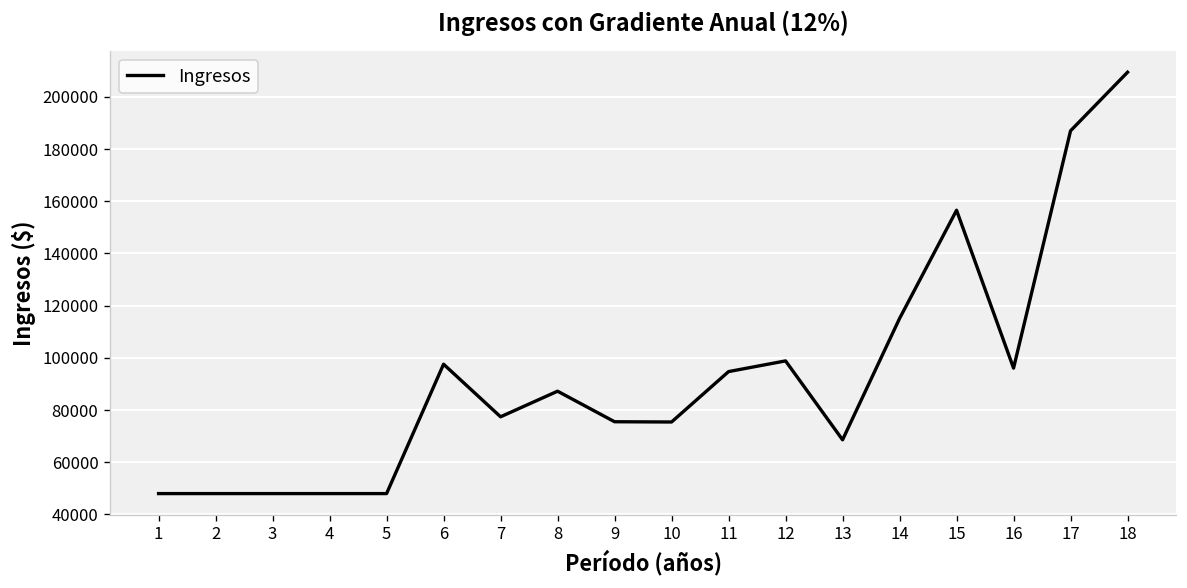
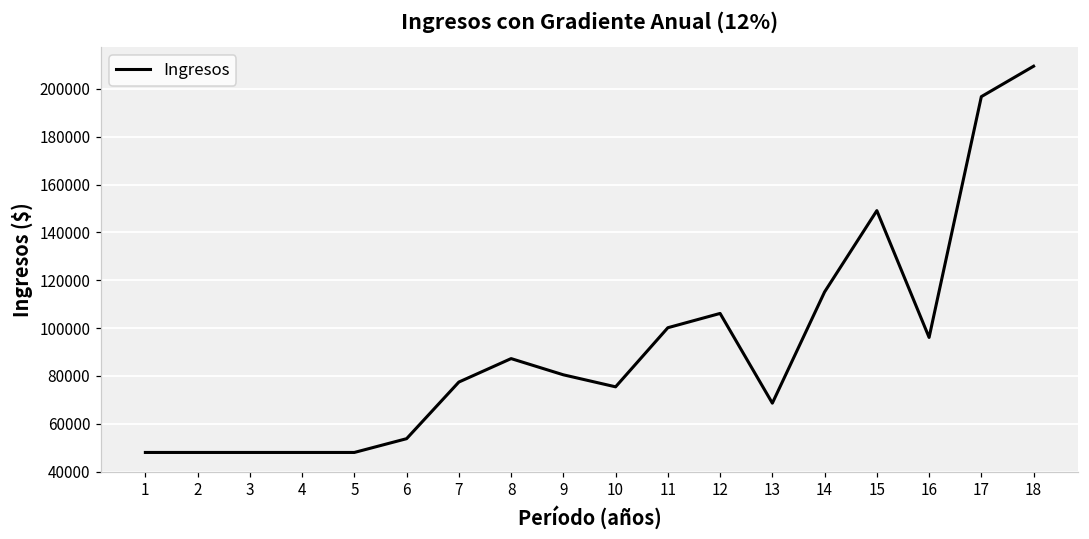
6: 98000 -> 54000
9: 76000 -> 80000
11: 95000 -> 100000
12: 99000 -> 106000
15: 157000 -> 149000
17: 187000 -> 197000
